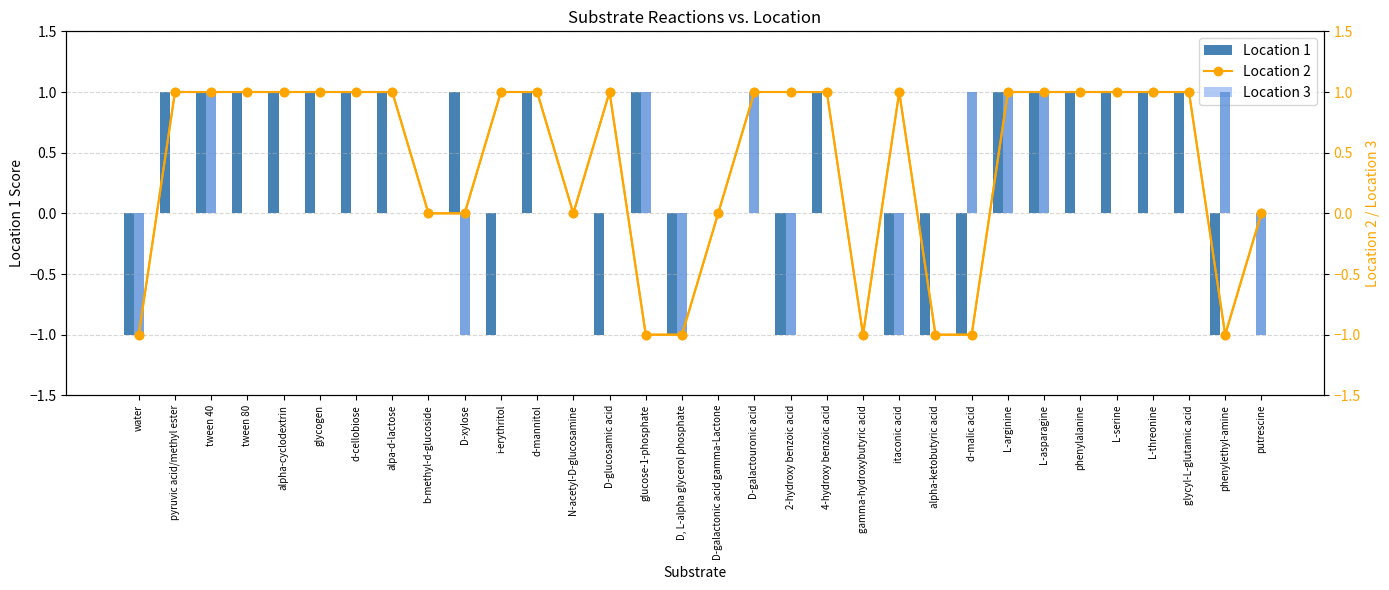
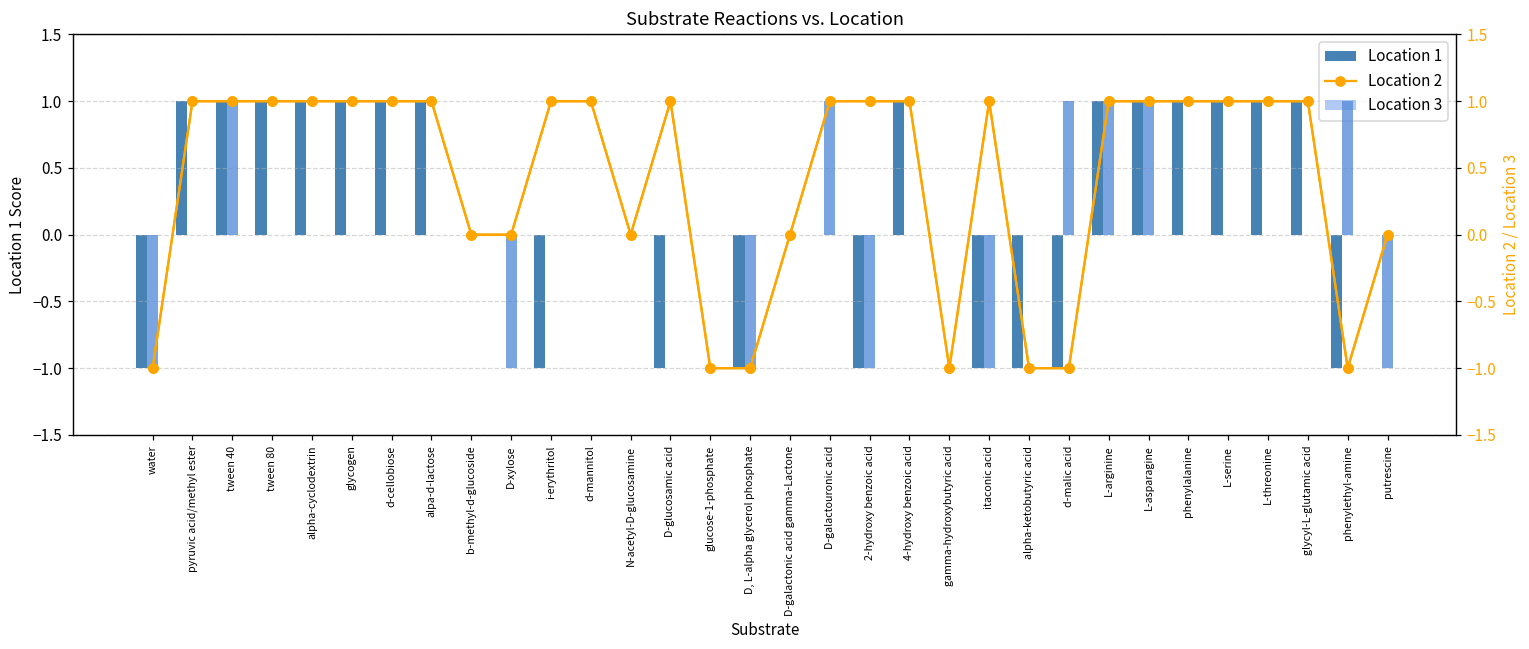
Location 1, D-xylose: 1 -> 0
Location 1, d-mannitol: 1 -> 0
Location 1, glucose-1-phosphate: 1 -> 0
Location 3, glucose-1-phosphate: 1 -> 0
